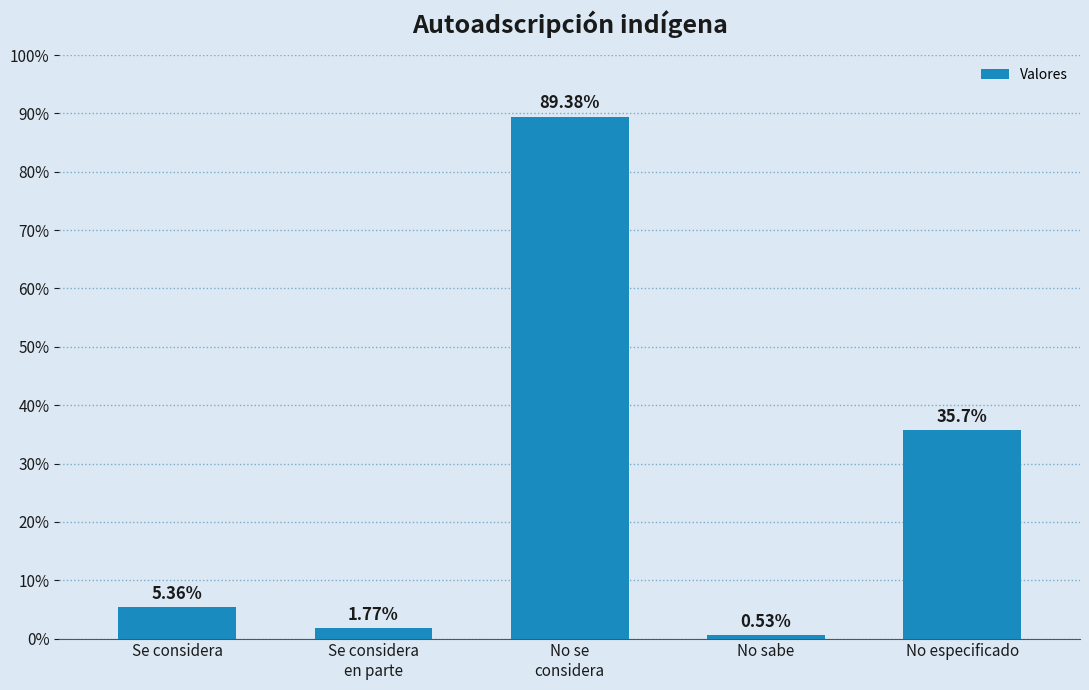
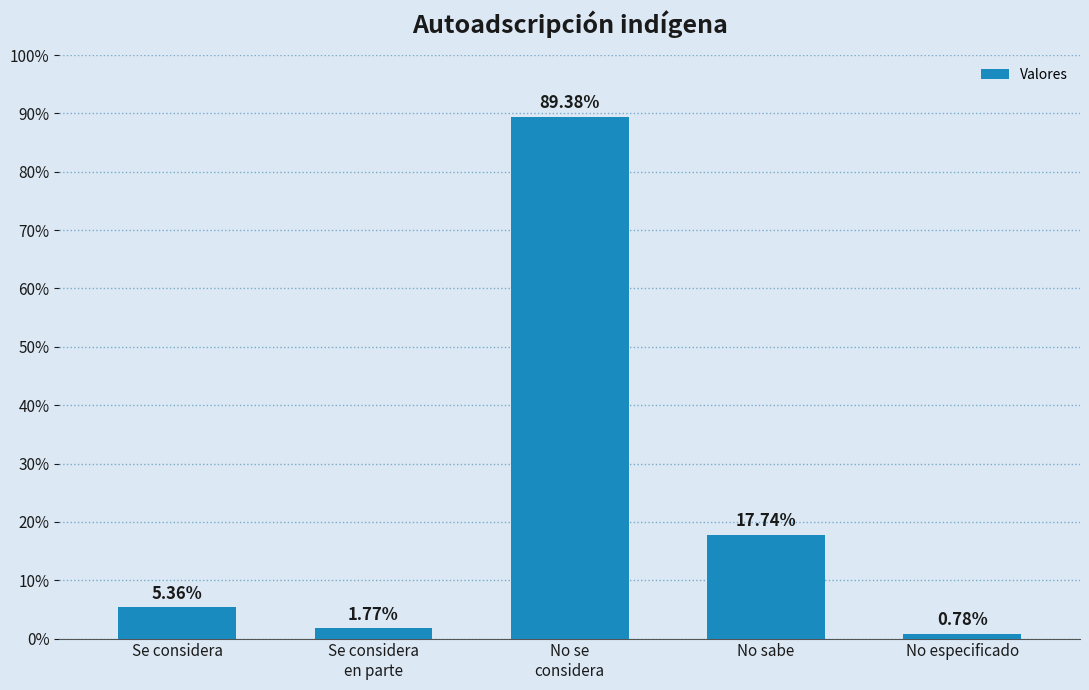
No sabe: 0.53% -> 17.74%
No especificado: 35.7% -> 0.78%
